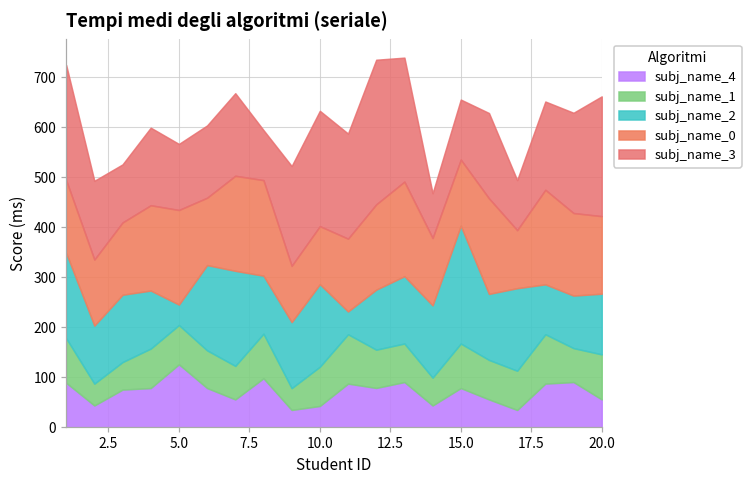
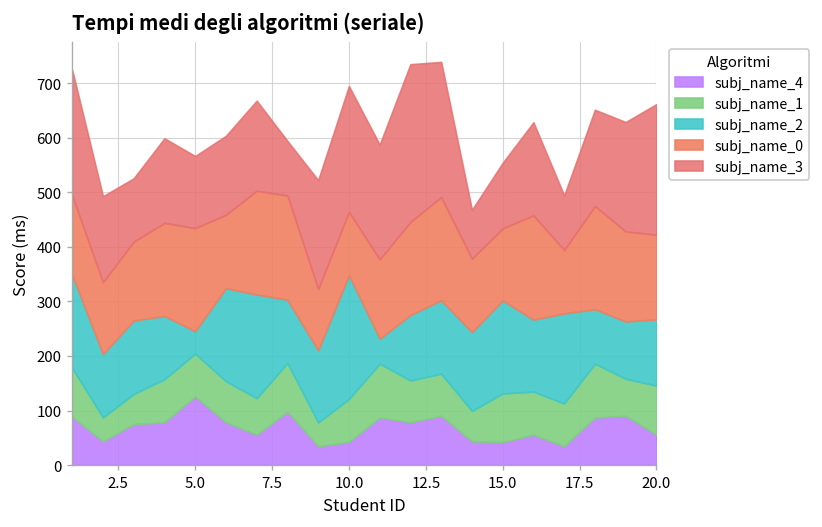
subj_name_2, 10.0: 170 -> 230
subj_name_4, 15.0: 80 -> 40
subj_name_2, 15.0: 240 -> 170
